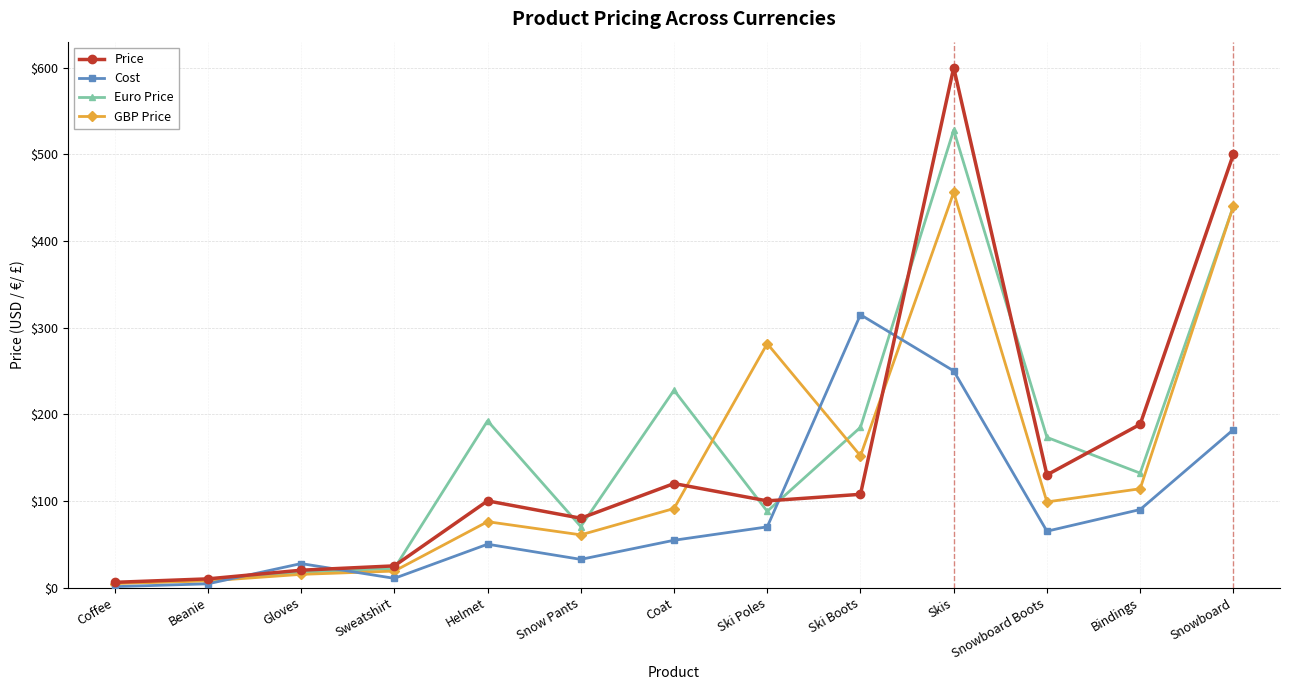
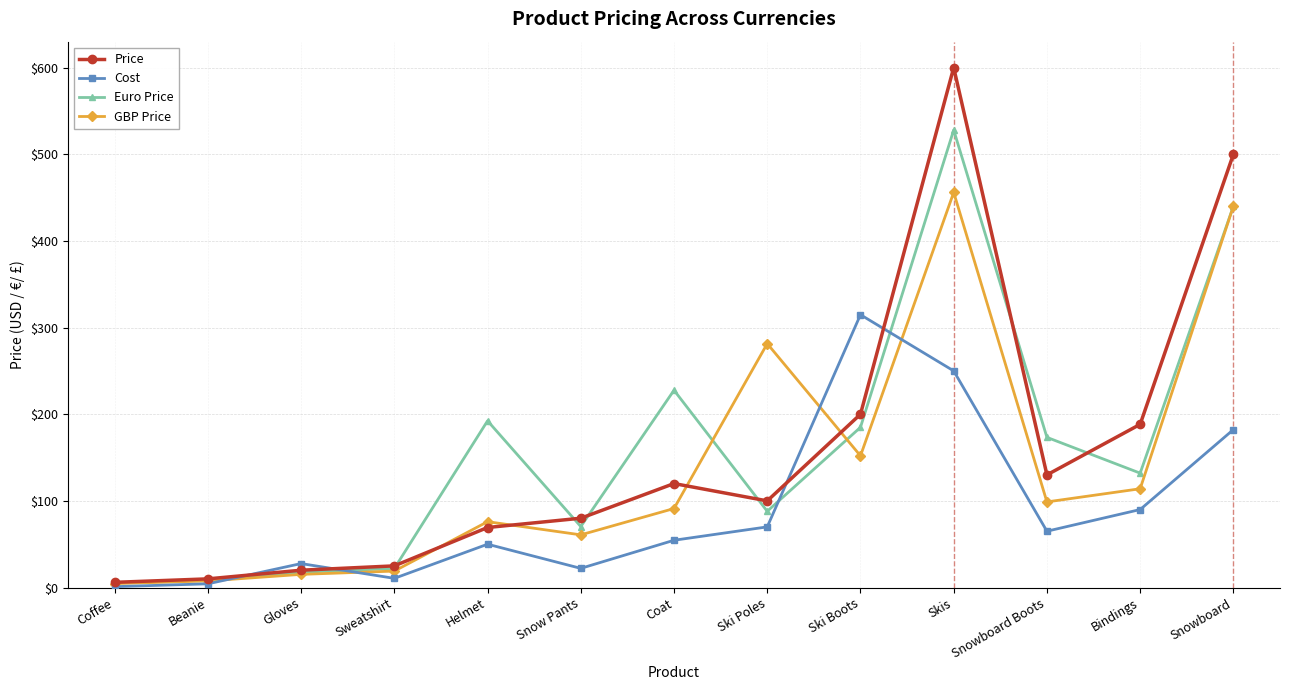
Price, Helmet: $100 -> $70
Cost, Snow Pants: $30 -> $20
Price, Ski Boots: $110 -> $200
